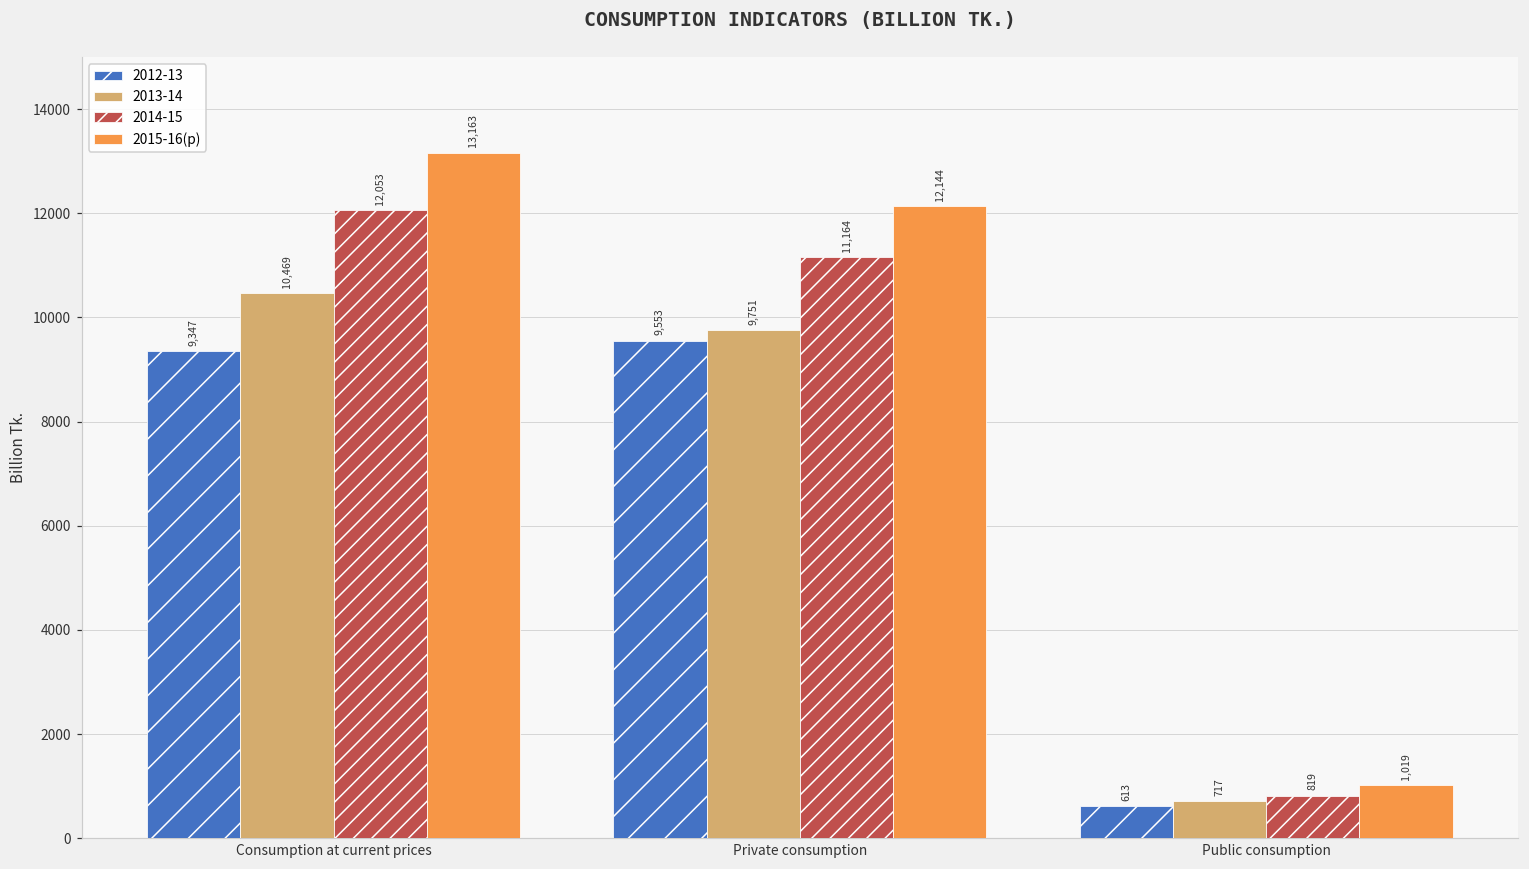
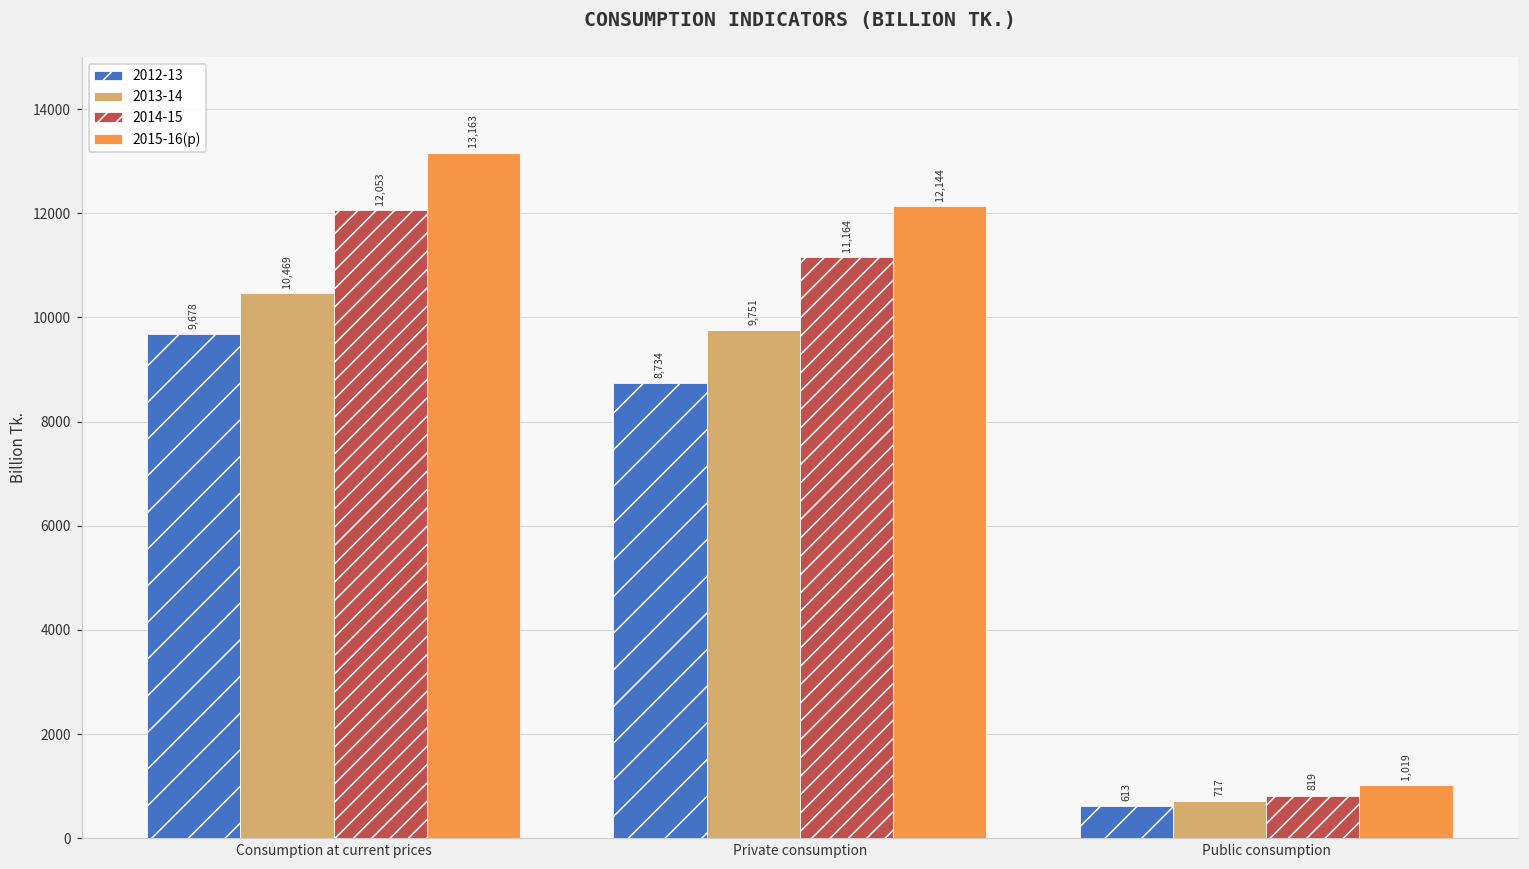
2012-13, Consumption at current prices: 9,347 -> 9,678
2012-13, Private consumption: 9,553 -> 8,734
